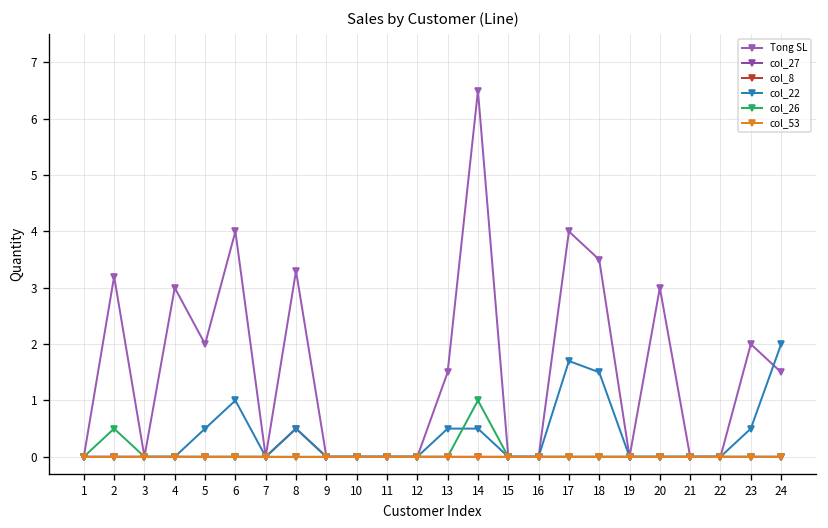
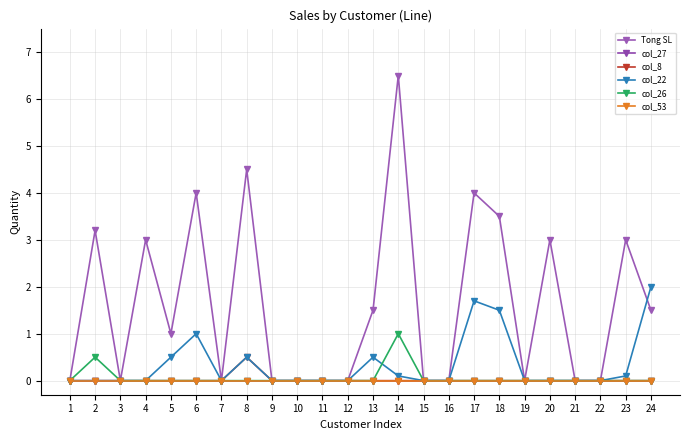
Tong SL, 5: 2 -> 1
Tong SL, 8: 3.3 -> 4.5
col_22, 14: 0.5 -> 0.1
Tong SL, 23: 2 -> 3
col_22, 23: 0.5 -> 0.1
